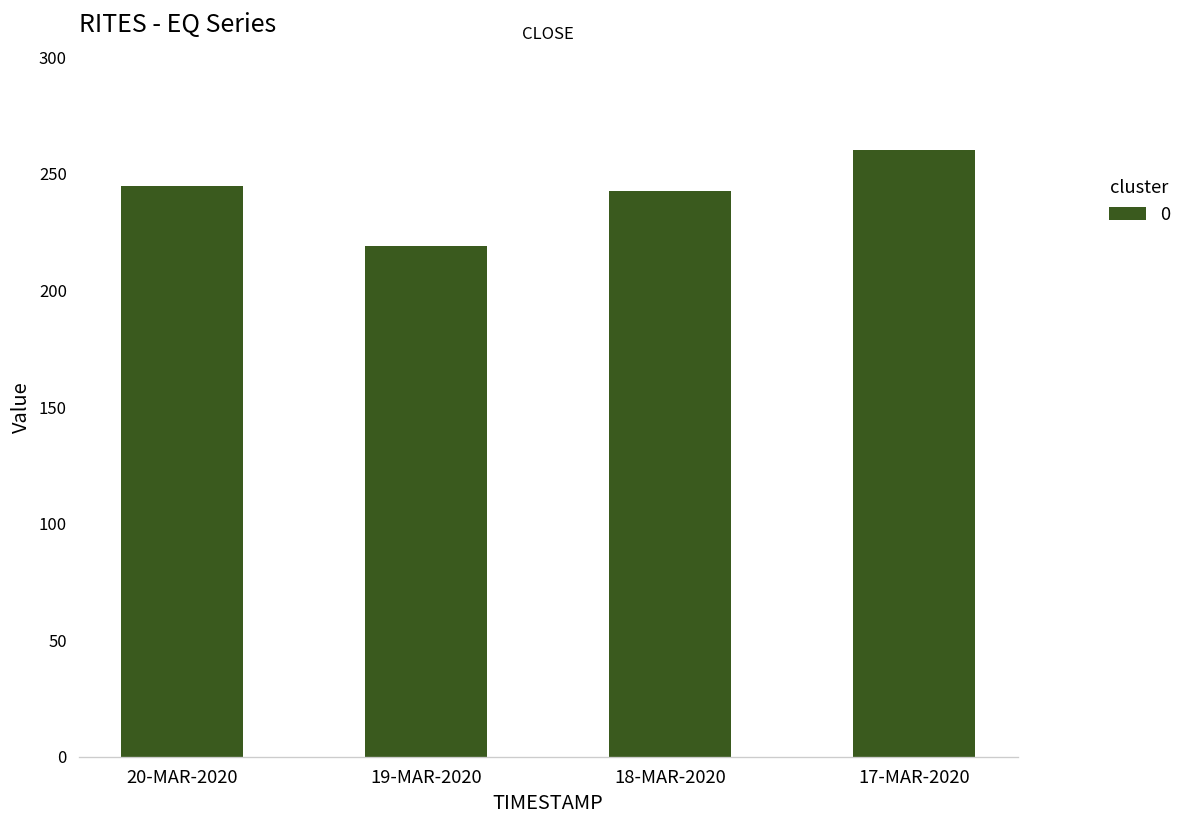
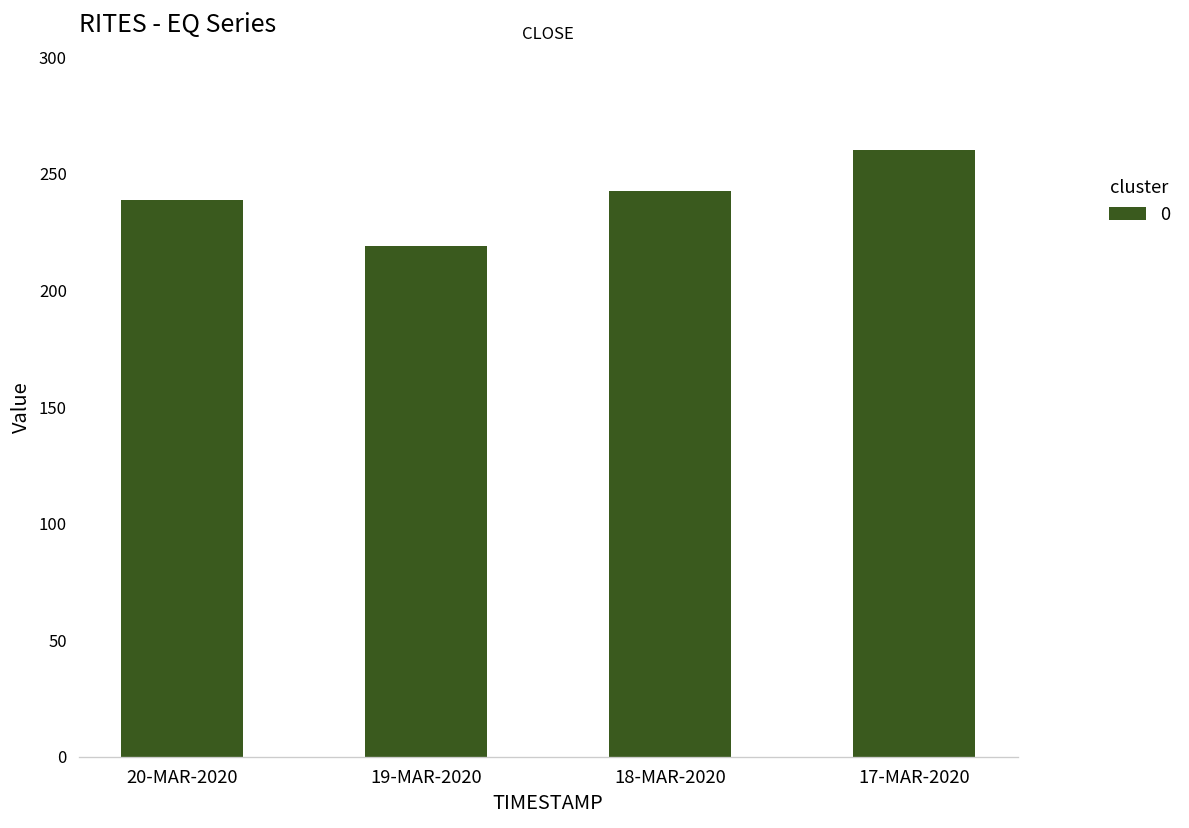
20-MAR-2020: 245 -> 239
